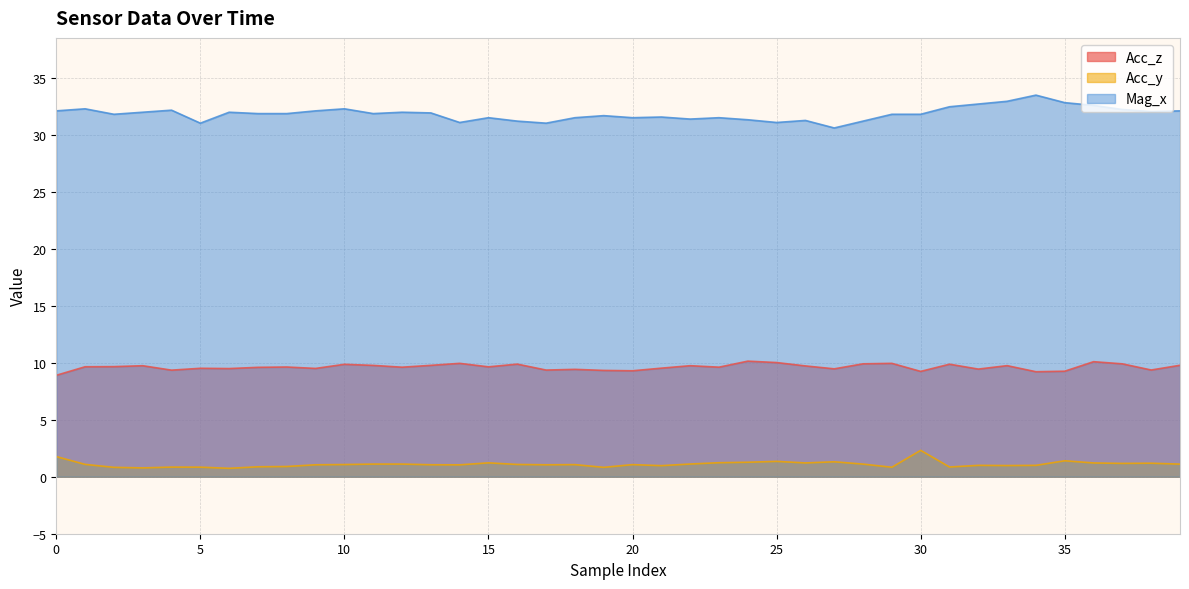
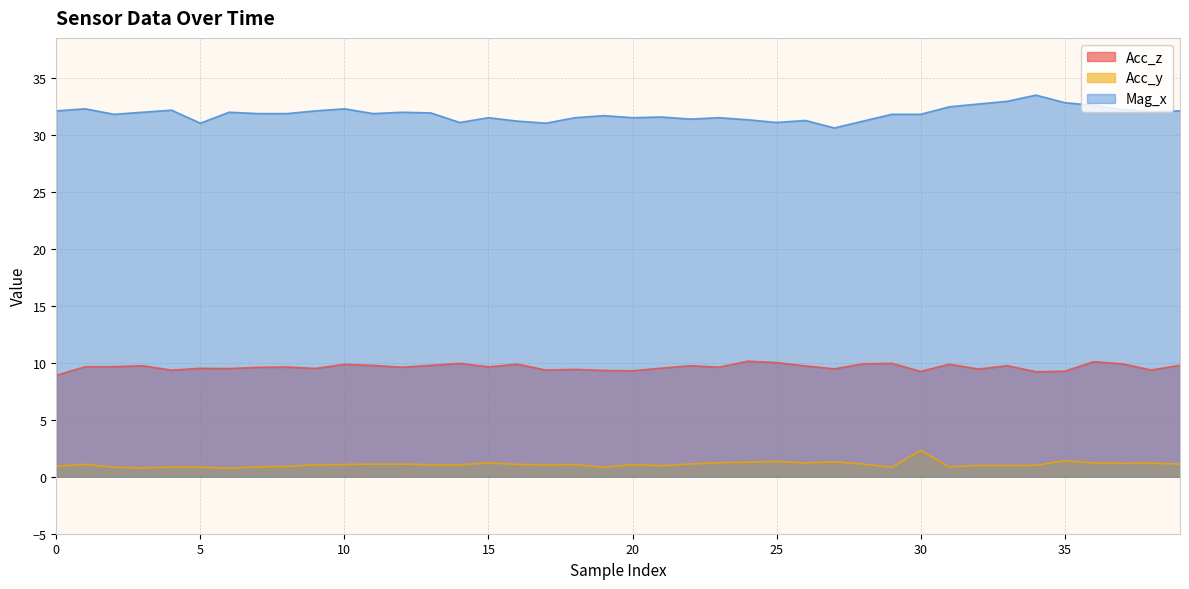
Acc_y, 0: 1.8 -> 0.9
